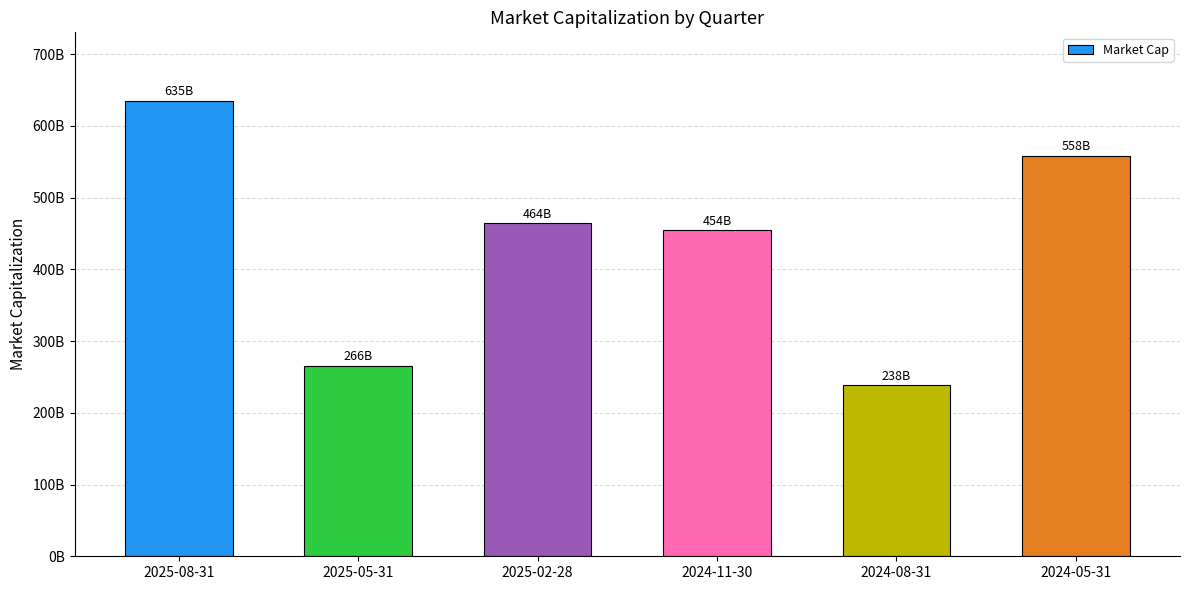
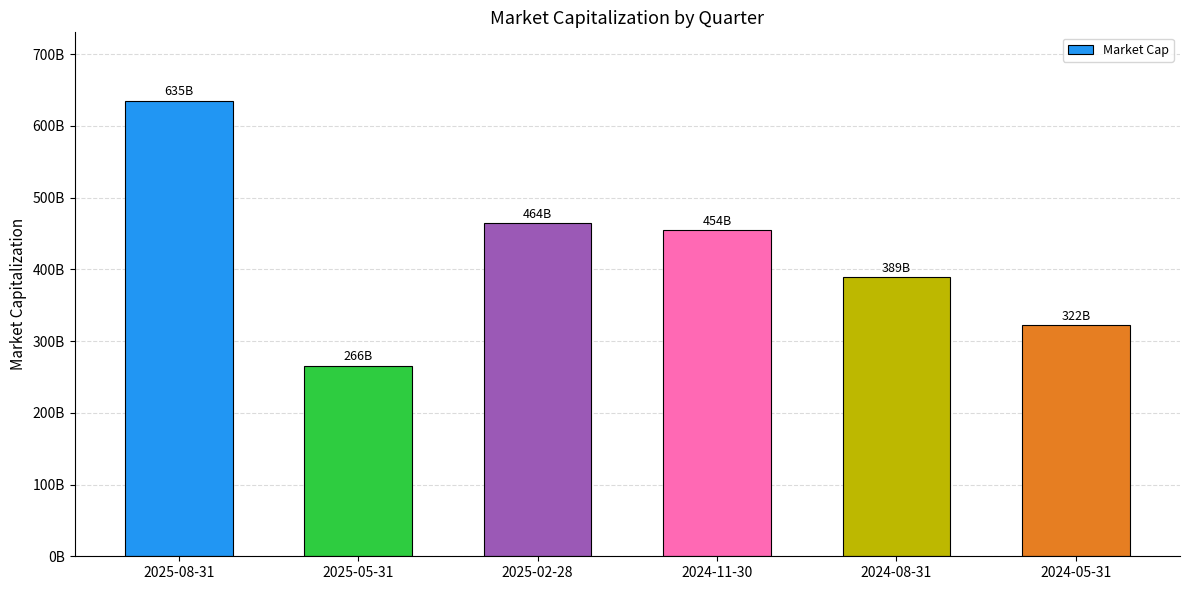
2024-08-31: 238B -> 389B
2024-05-31: 558B -> 322B
